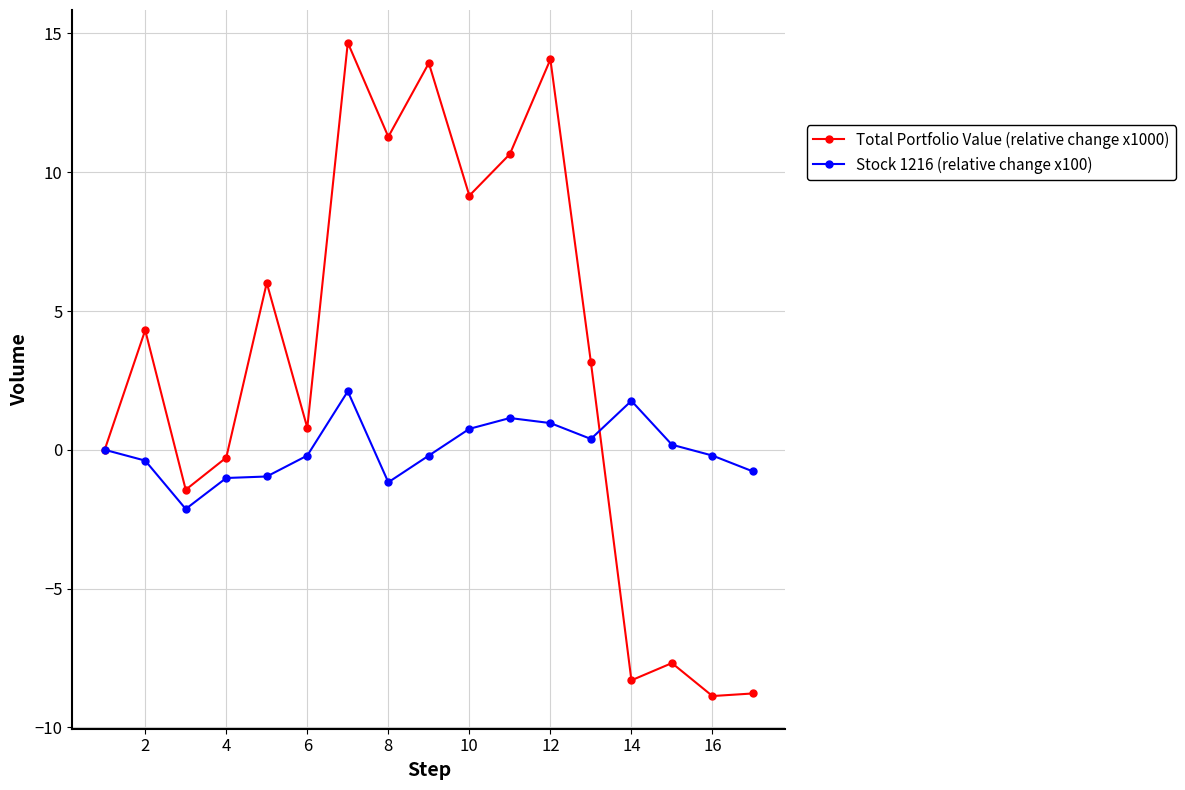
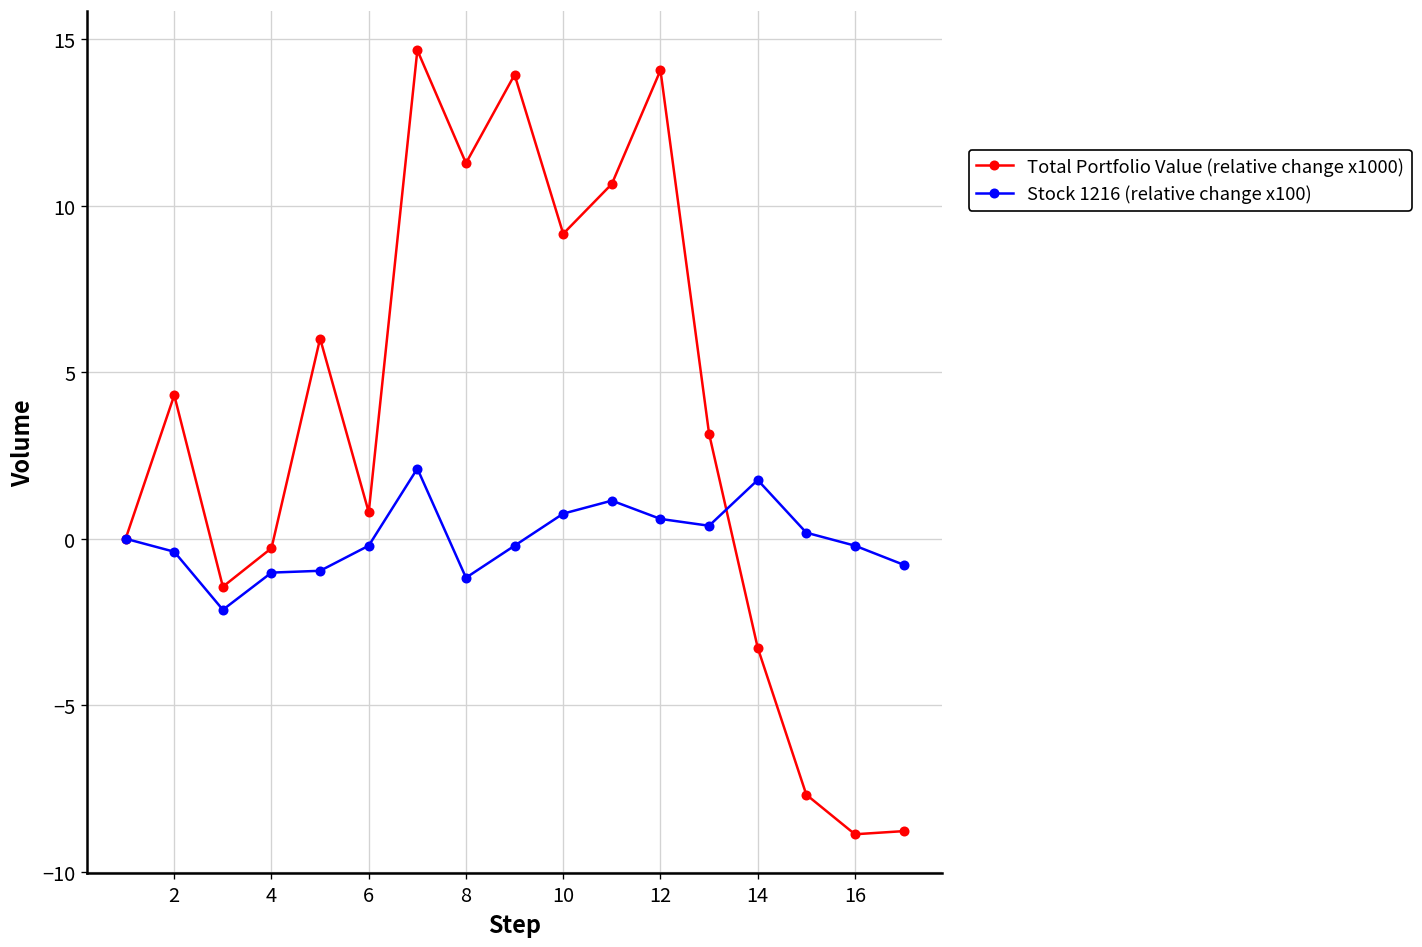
Stock 1216 (relative change x100), 12: 1.0 -> 0.6
Total Portfolio Value (relative change x1000), 14: -8.3 -> -3.3
